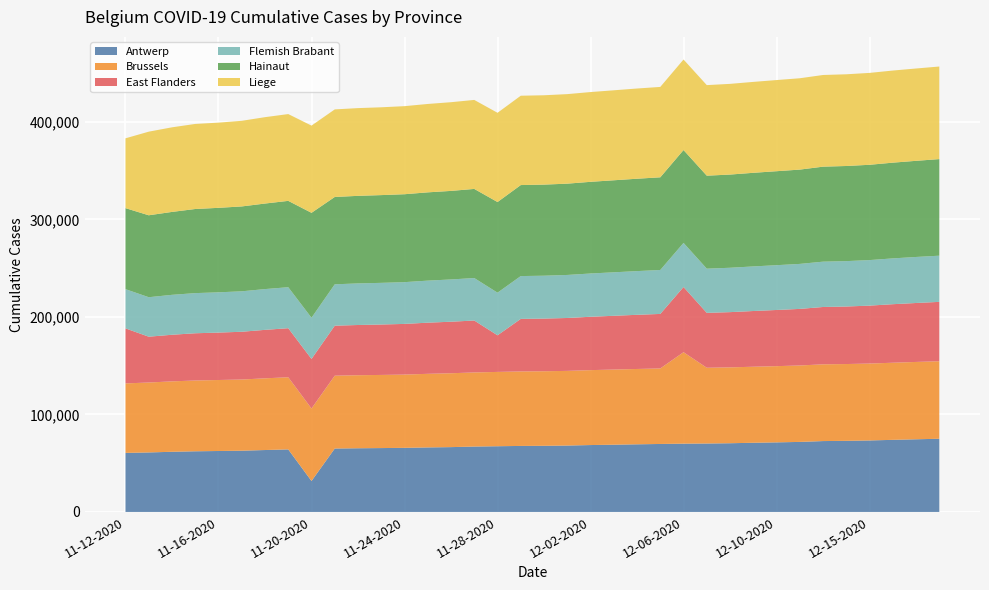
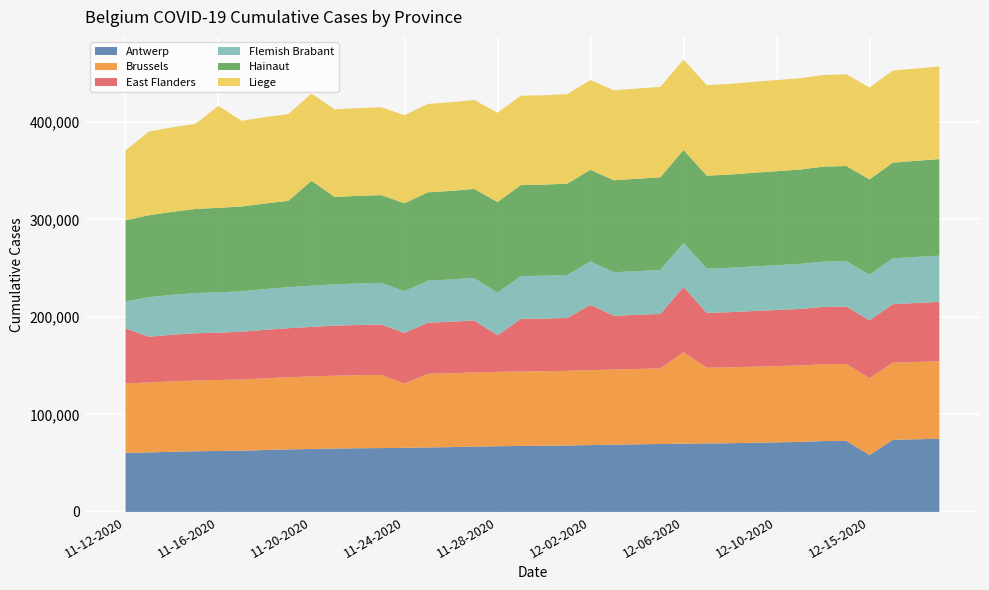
Flemish Brabant, 11-12-2020: 40,000 -> 30,000
Liege, 11-16-2020: 90,000 -> 100,000
Antwerp, 11-20-2020: 30,000 -> 60,000
Brussels, 11-24-2020: 80,000 -> 70,000
East Flanders, 12-02-2020: 50,000 -> 70,000
Antwerp, 12-15-2020: 70,000 -> 60,000
